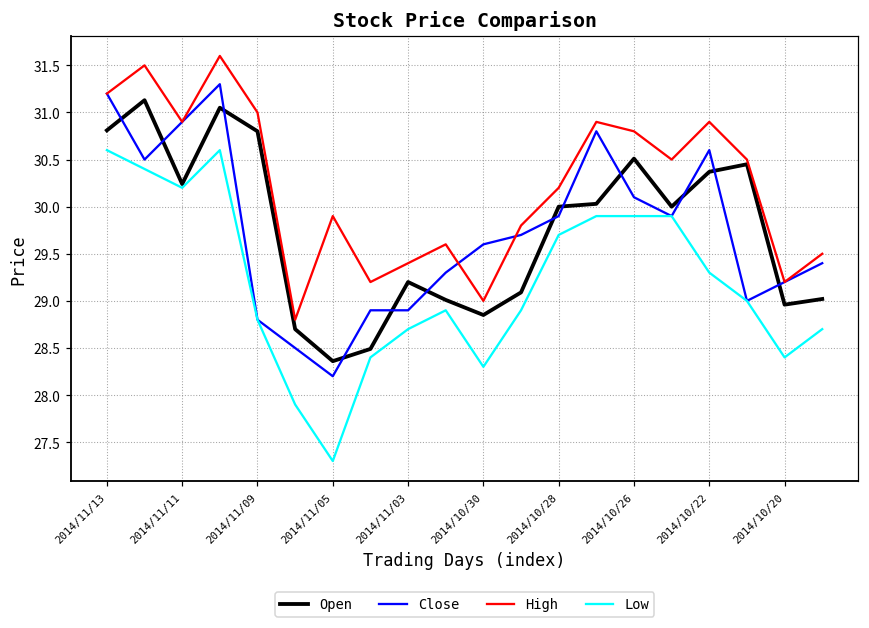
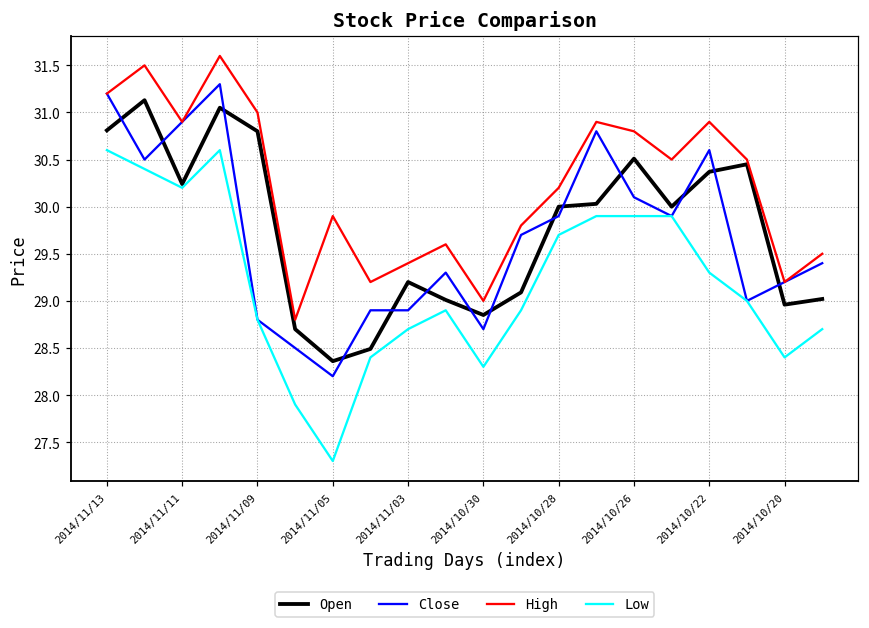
Close, 2014/10/30: 29.6 -> 28.7
